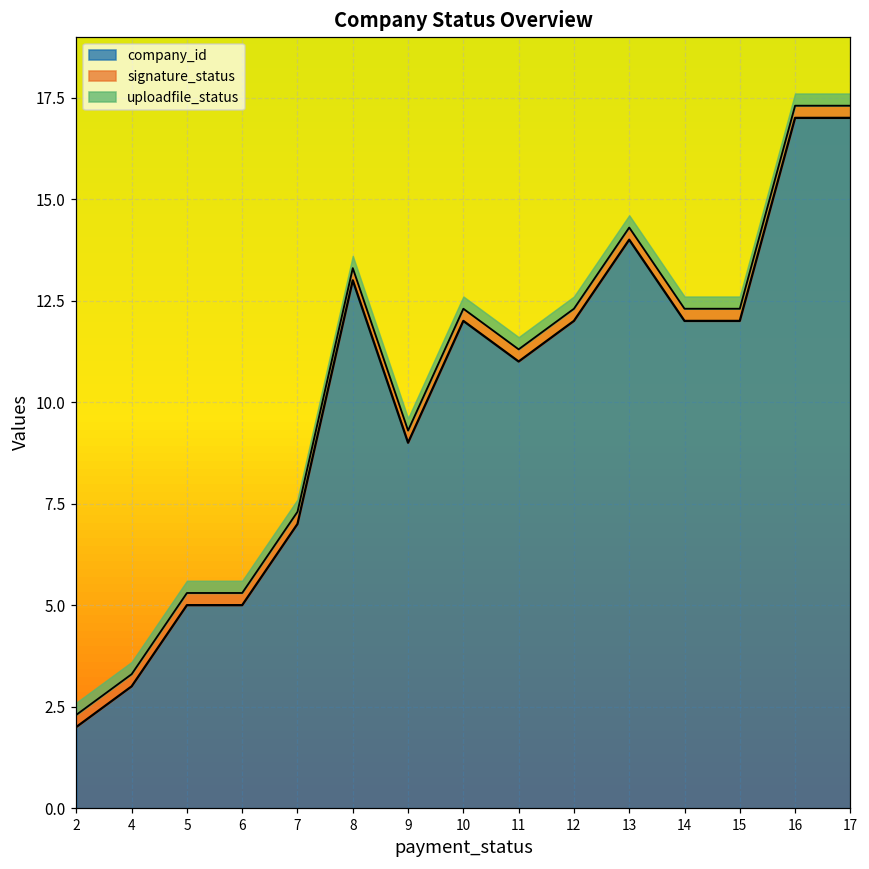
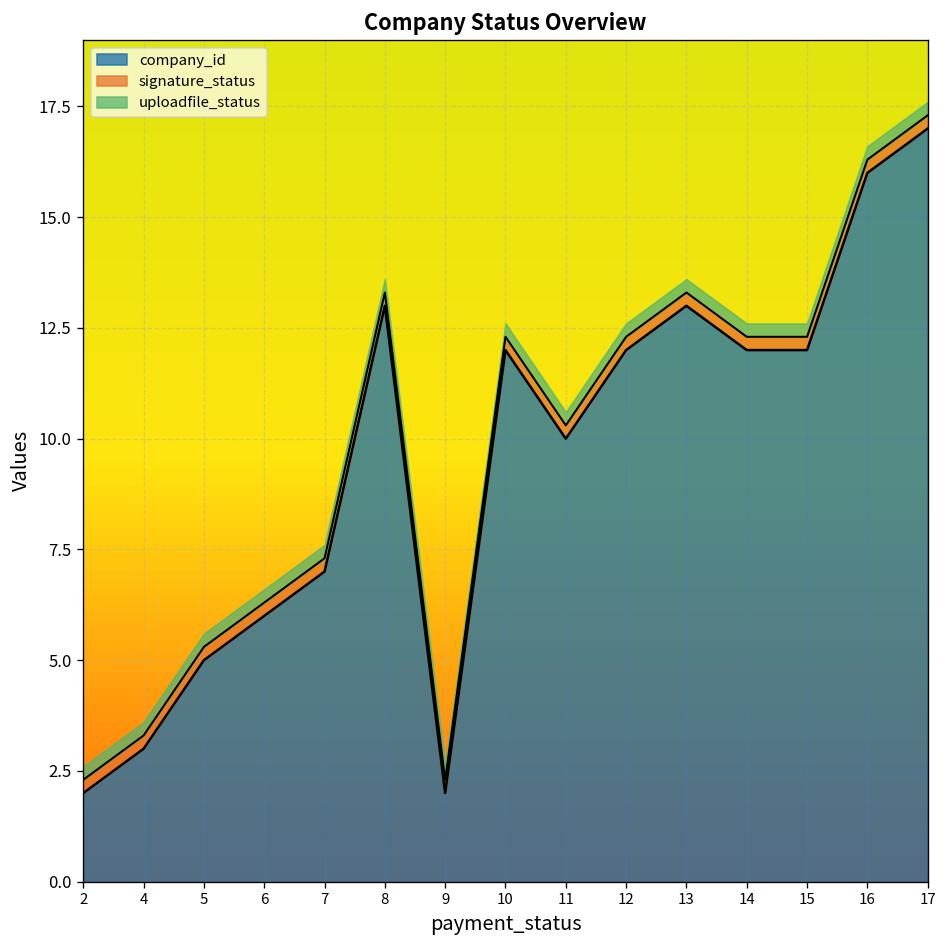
company_id, 6: 5 -> 6
company_id, 9: 9 -> 2
company_id, 11: 11 -> 10
company_id, 13: 14 -> 13
company_id, 16: 17 -> 16
